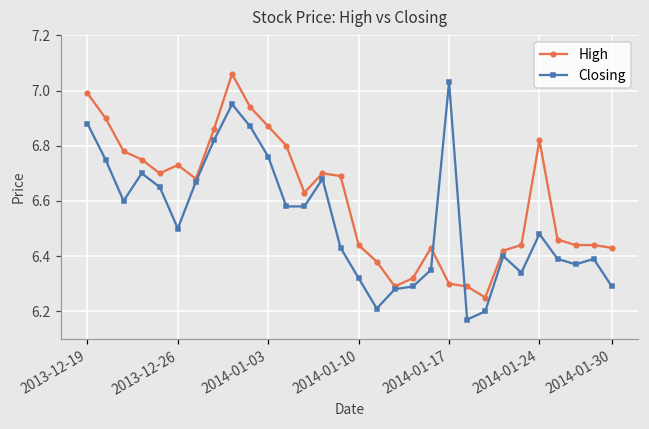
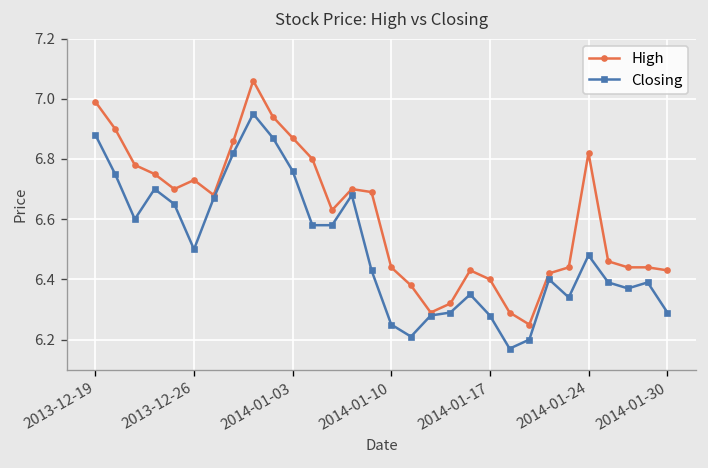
Closing, 2014-01-10: 6.32 -> 6.25
High, 2014-01-17: 6.3 -> 6.4
Closing, 2014-01-17: 7.03 -> 6.28
